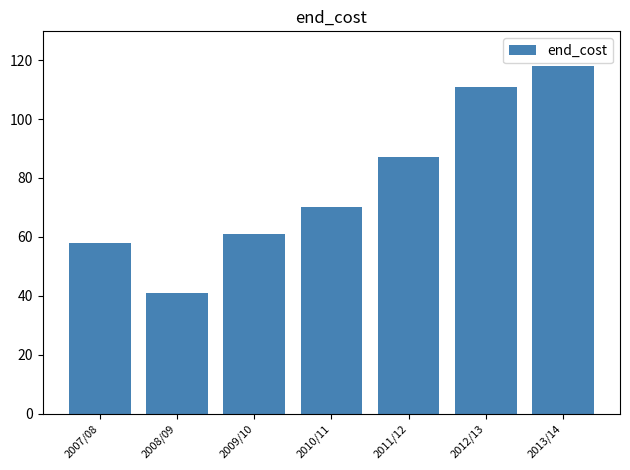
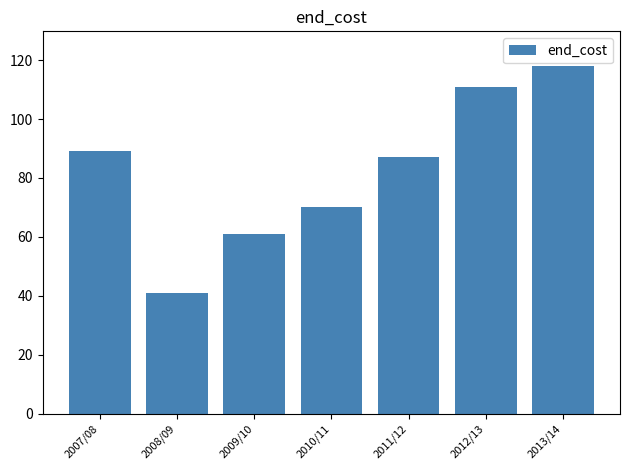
2007/08: 58 -> 89
